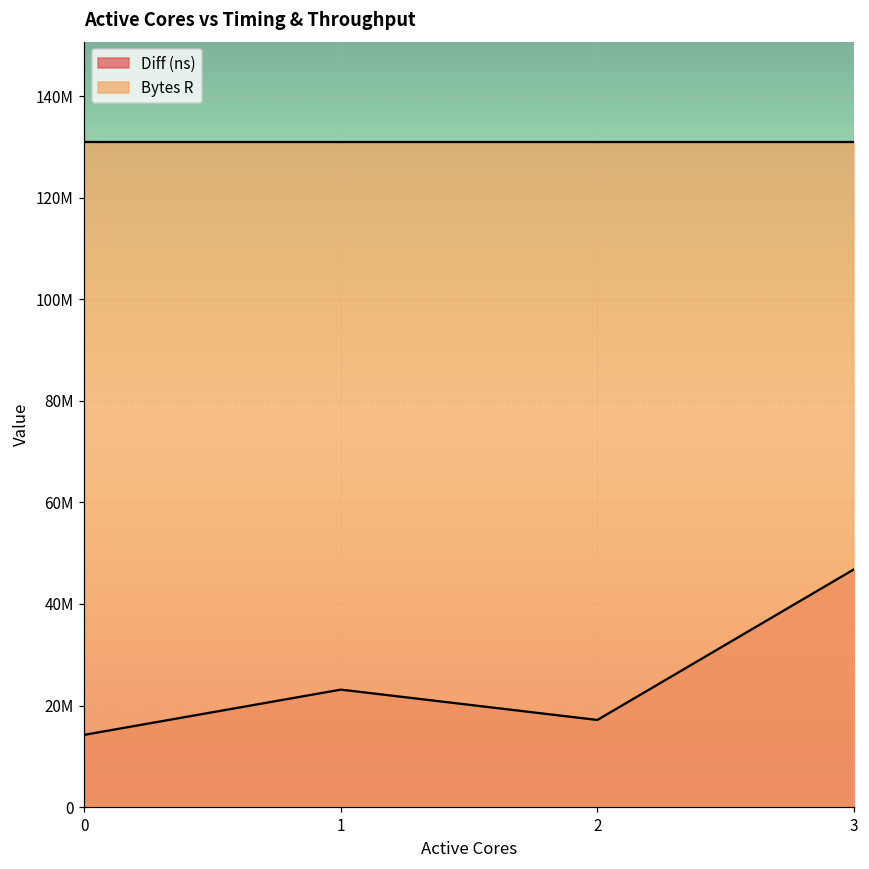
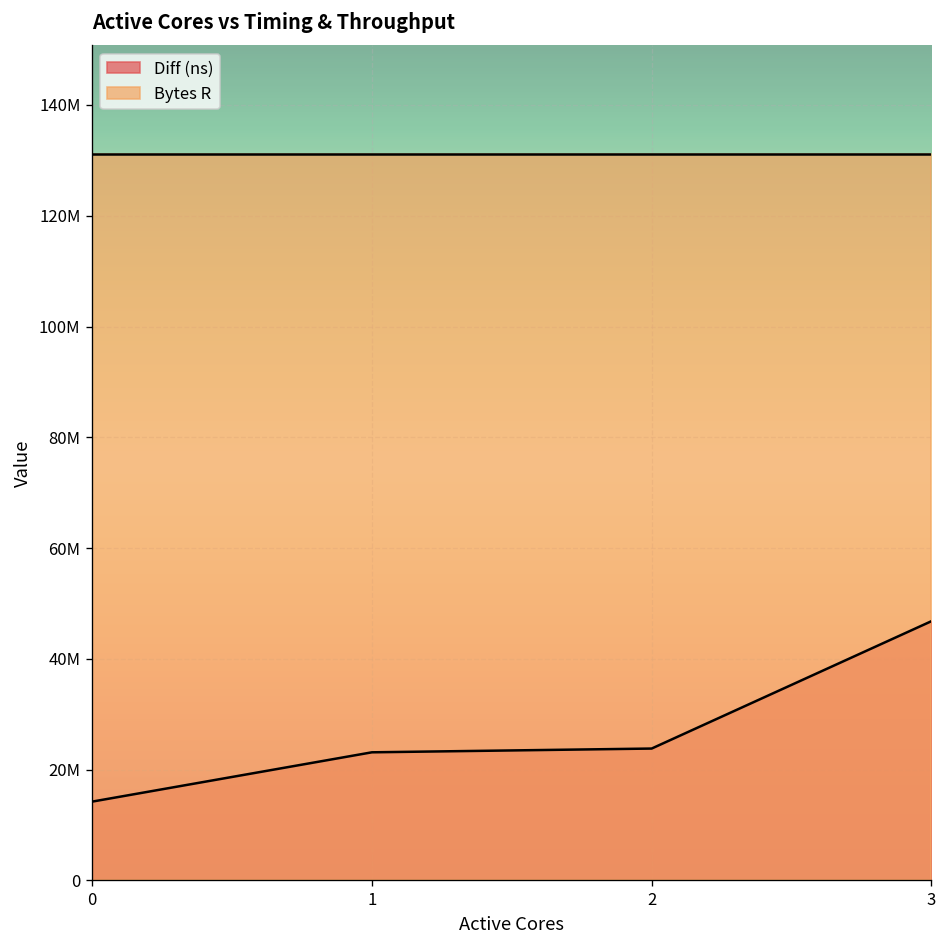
Diff (ns), 2: 17000000 -> 24000000
